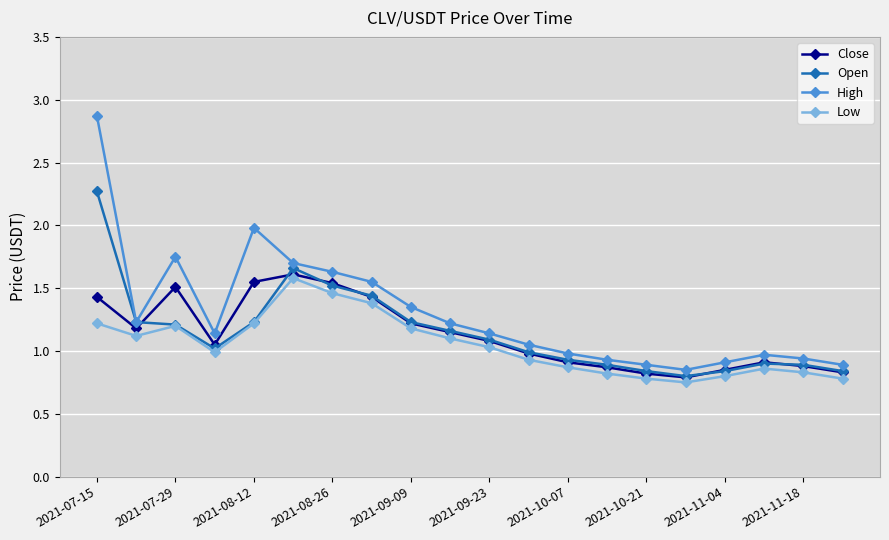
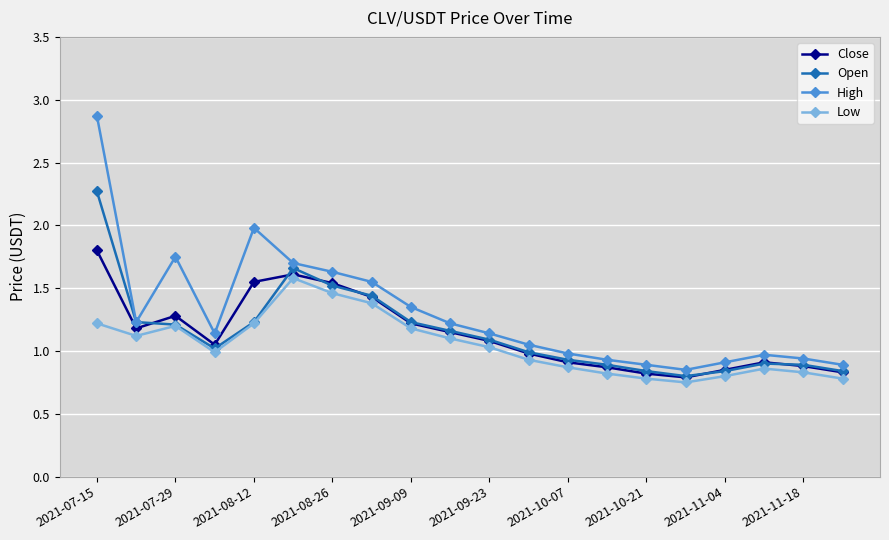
Close, 2021-07-15: 1.43 -> 1.80
Close, 2021-07-29: 1.51 -> 1.28
